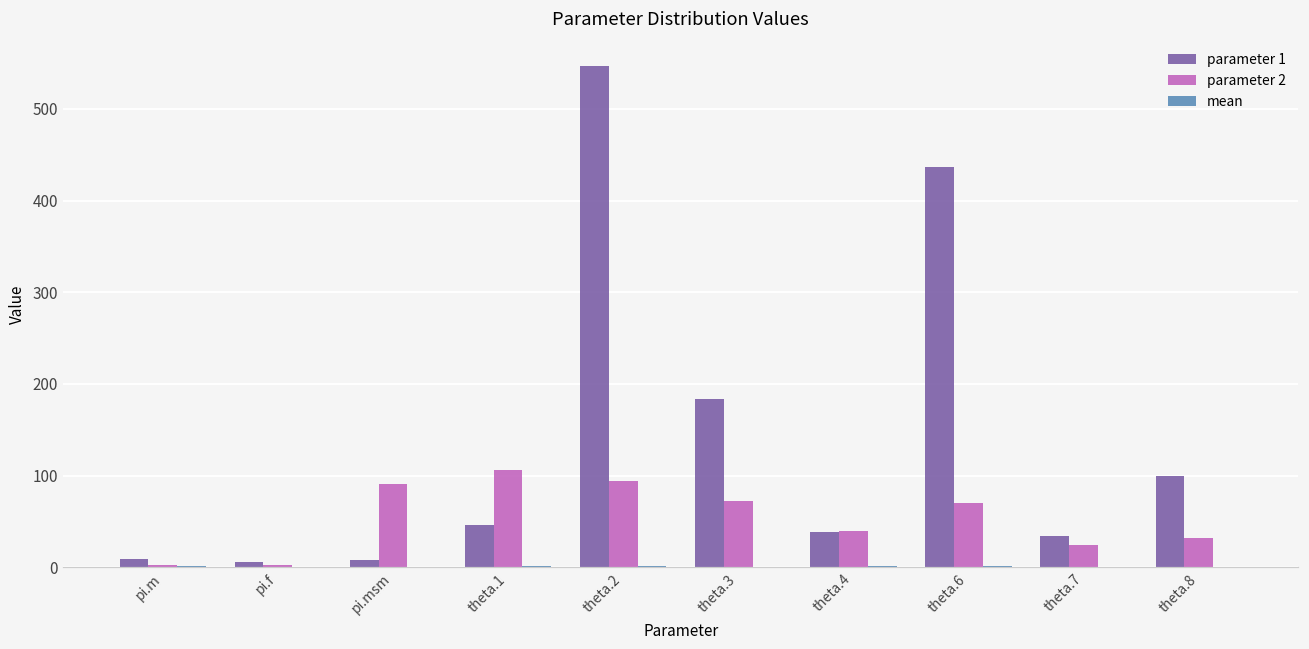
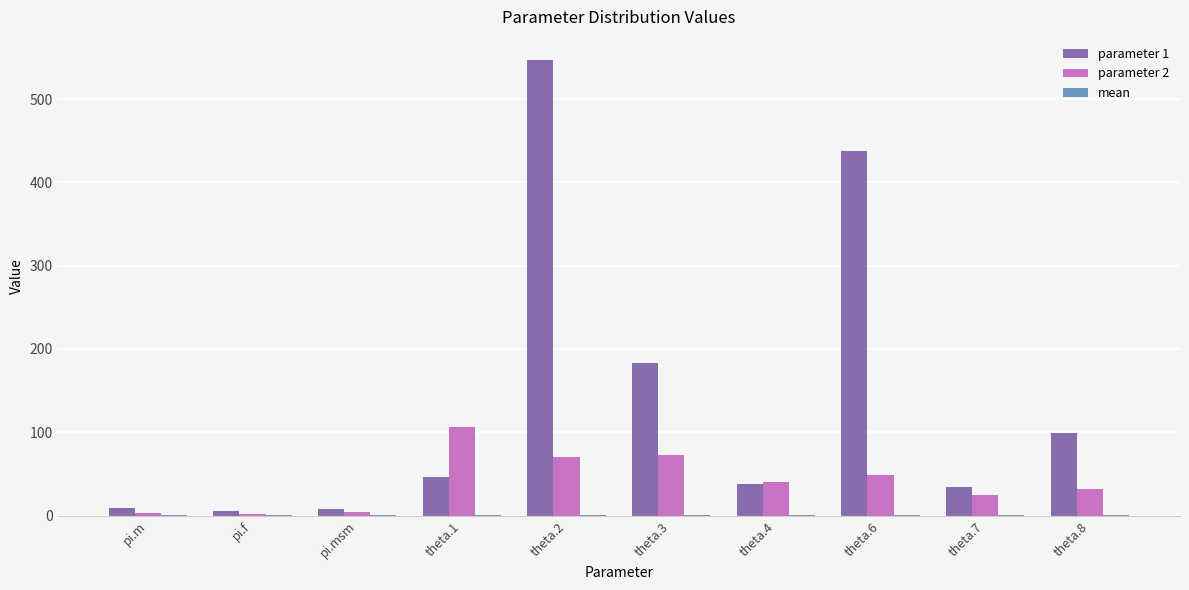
parameter 2, pi.msm: 90 -> 0
parameter 2, theta.2: 90 -> 70
parameter 2, theta.6: 70 -> 50
